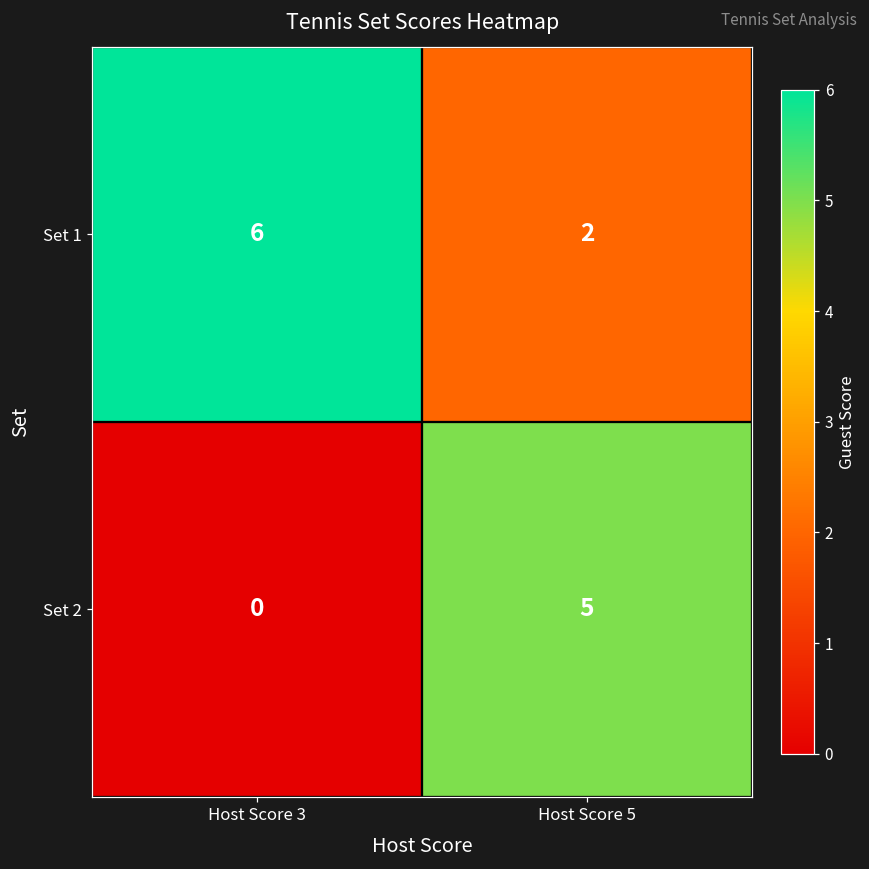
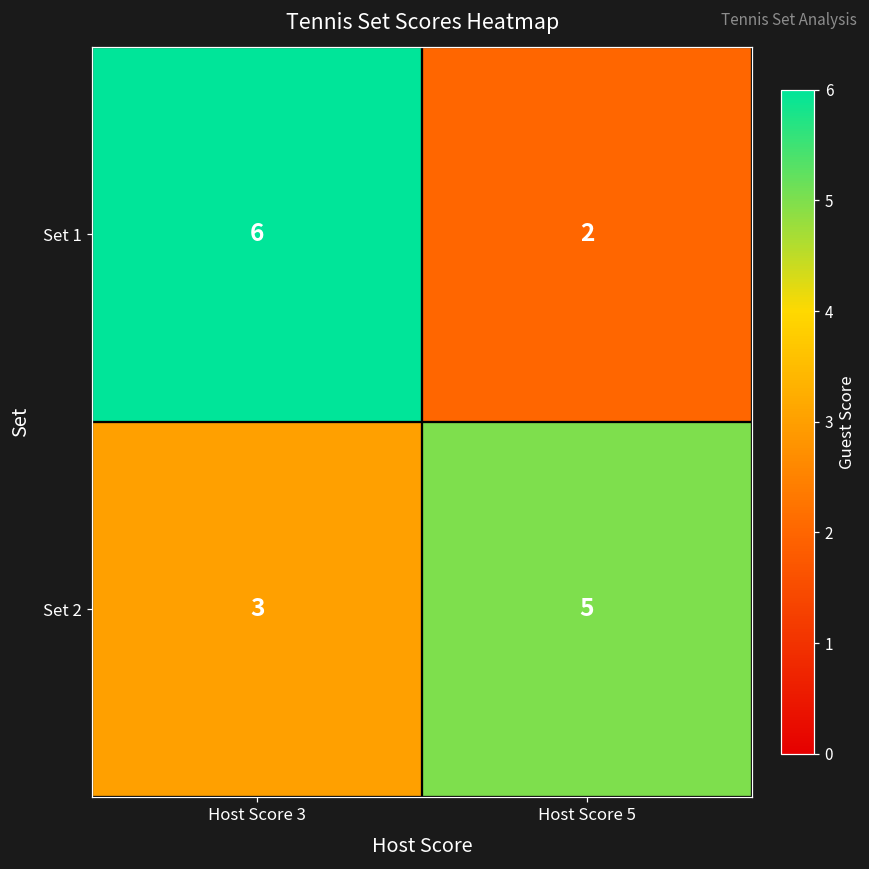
Set 2, Host Score 3: 0 -> 3
